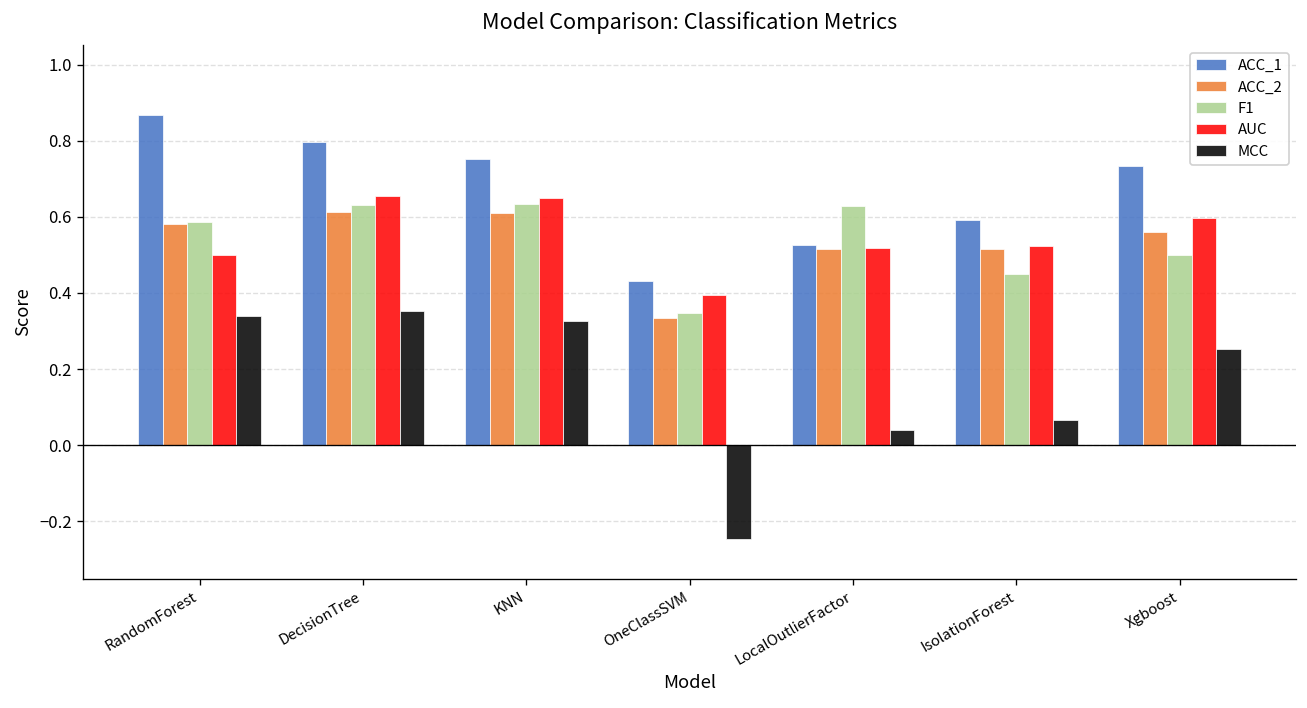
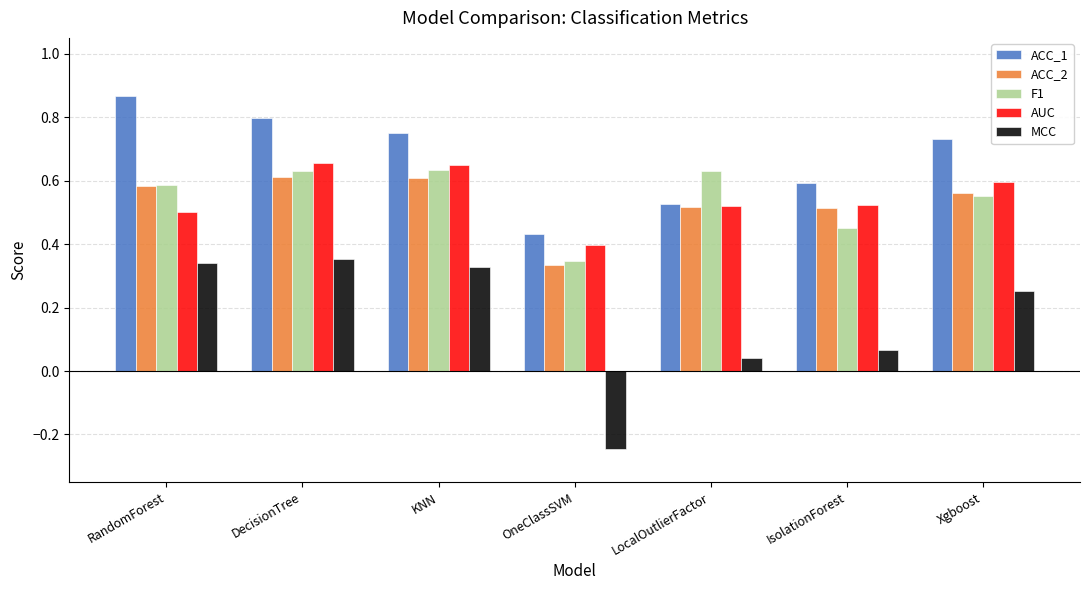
F1, Xgboost: 0.50 -> 0.55
